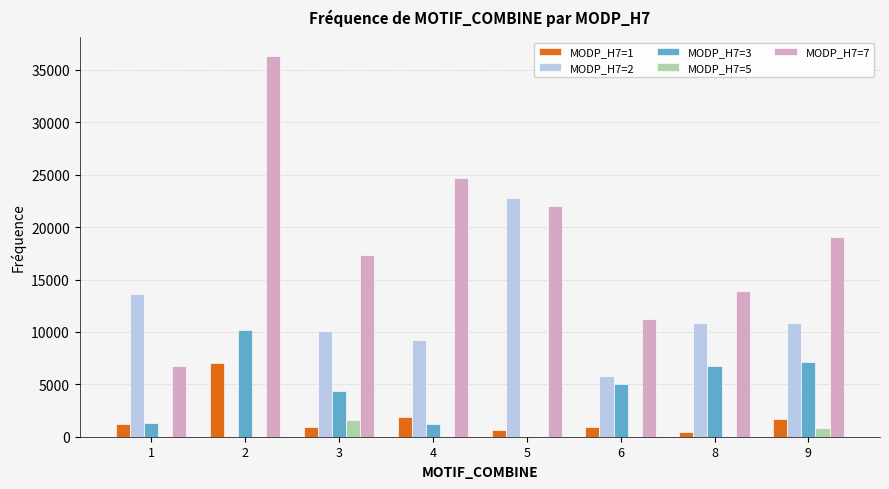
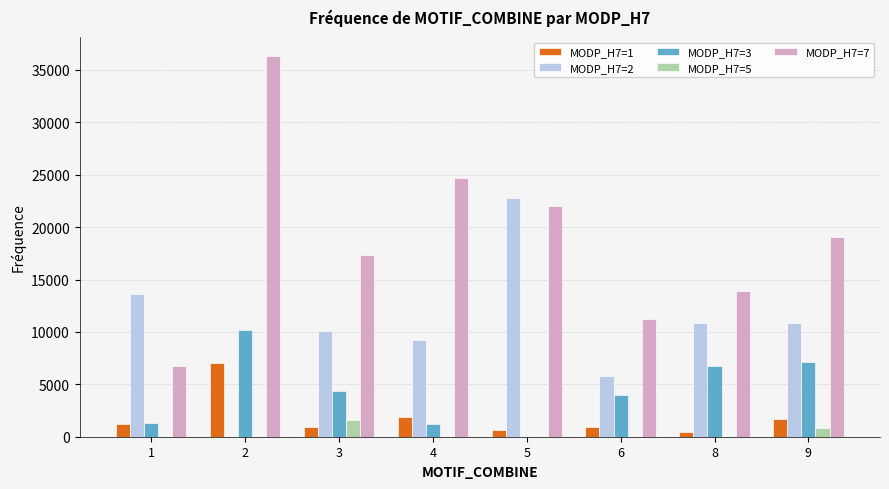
MODP_H7=3, 6: 5000 -> 4000
